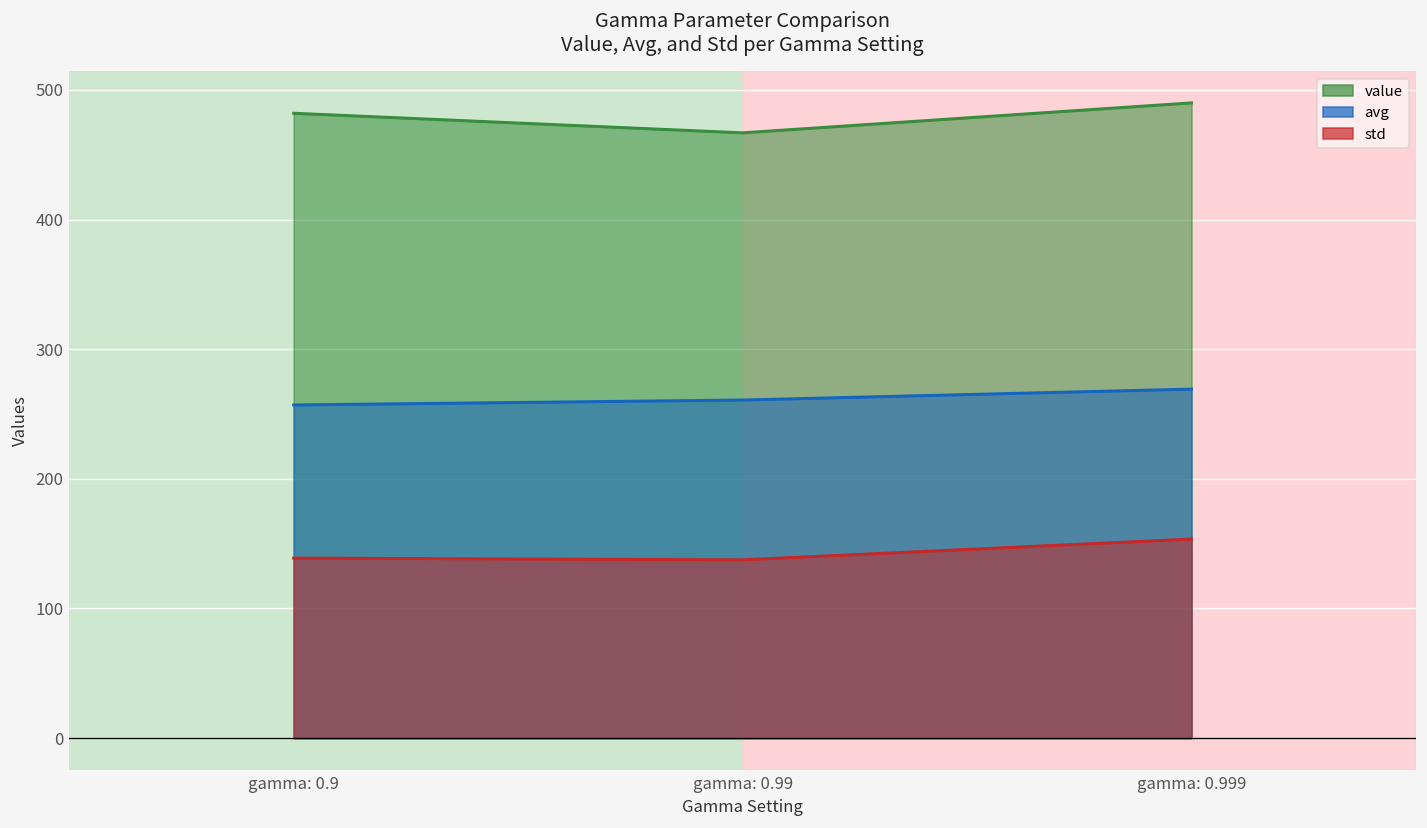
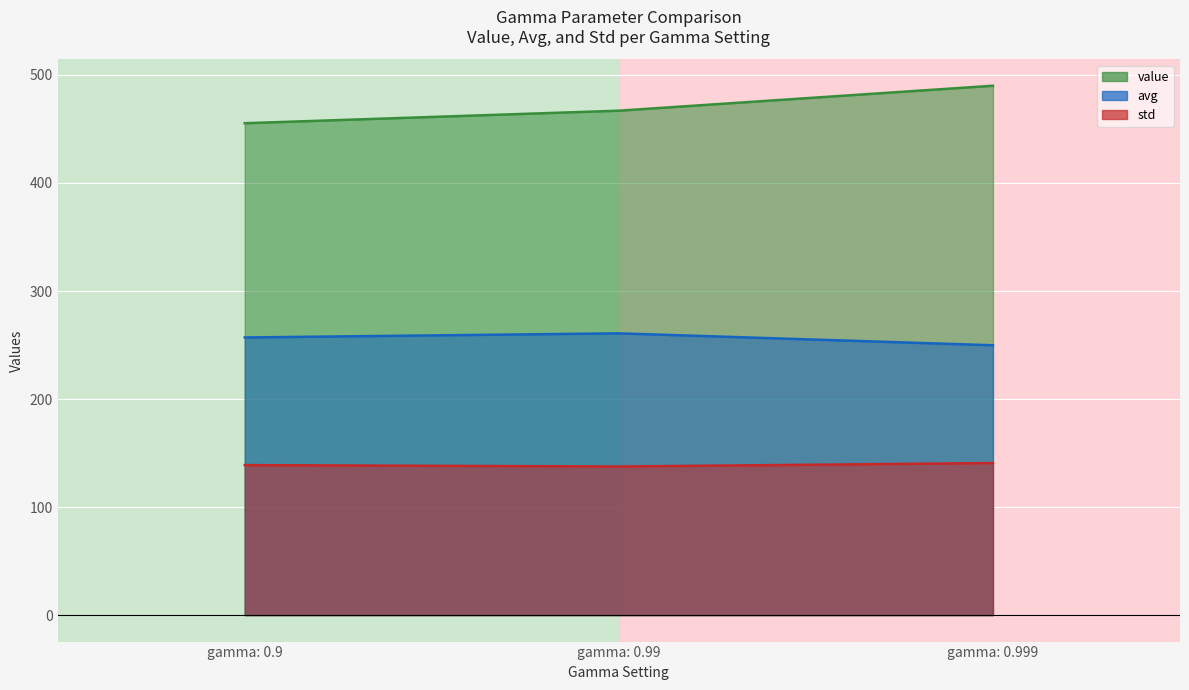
value, gamma: 0.9: 482 -> 455
avg, gamma: 0.999: 269 -> 250
std, gamma: 0.999: 154 -> 141
